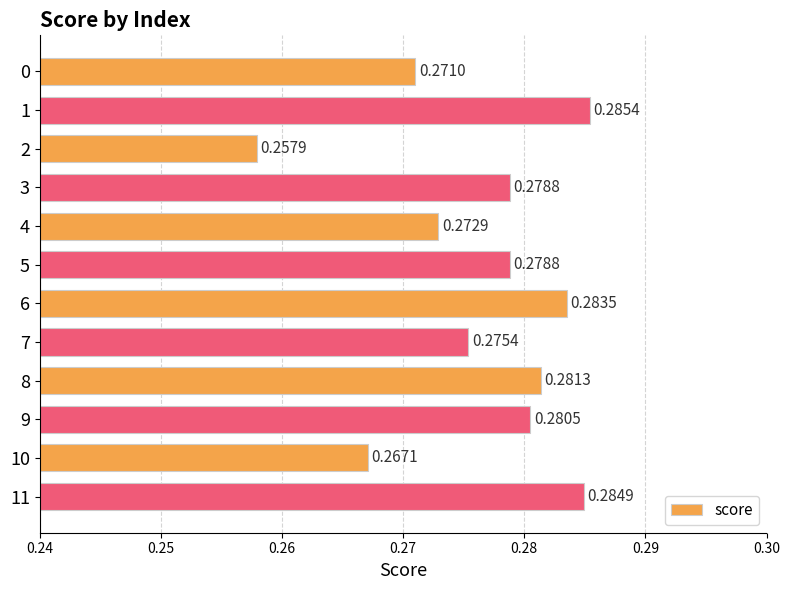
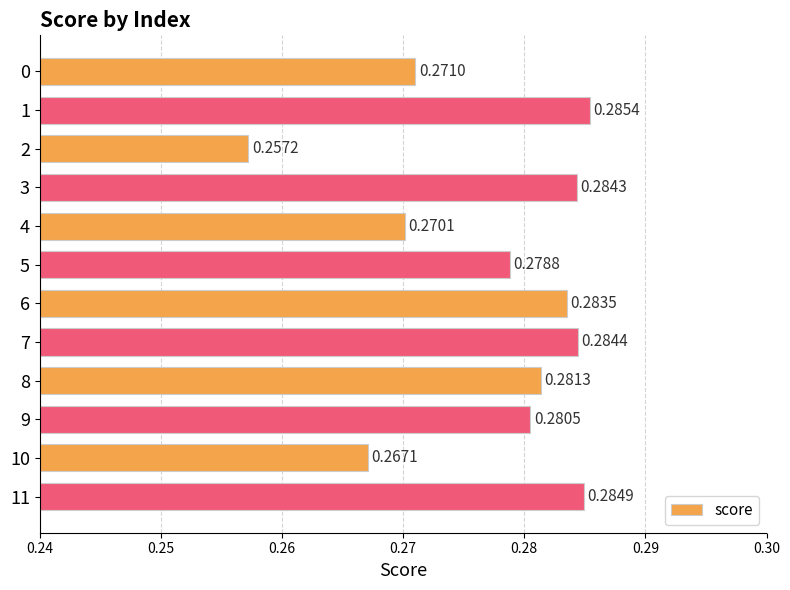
2: 0.2579 -> 0.2572
3: 0.2788 -> 0.2843
4: 0.2729 -> 0.2701
7: 0.2754 -> 0.2844
